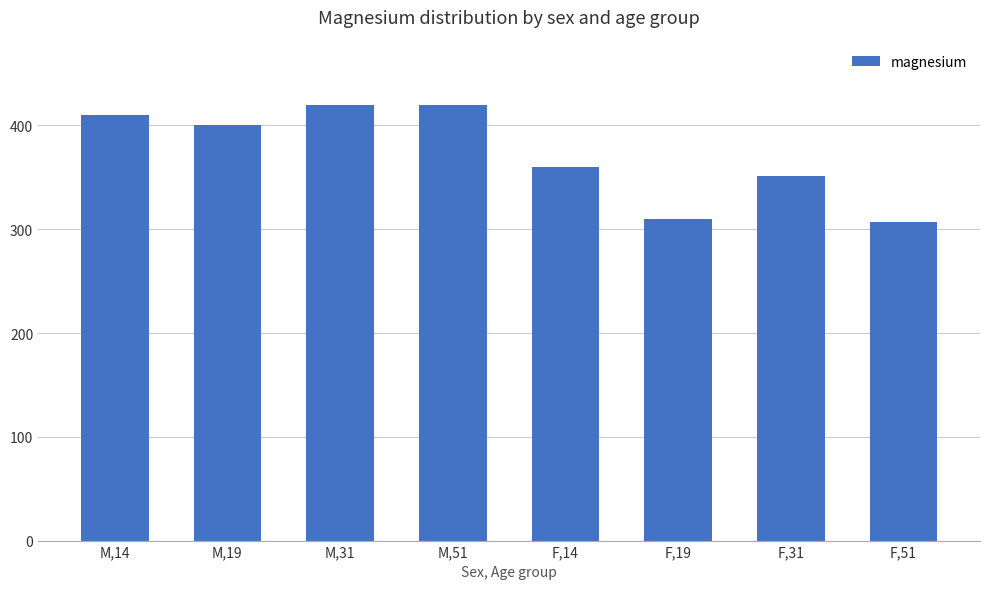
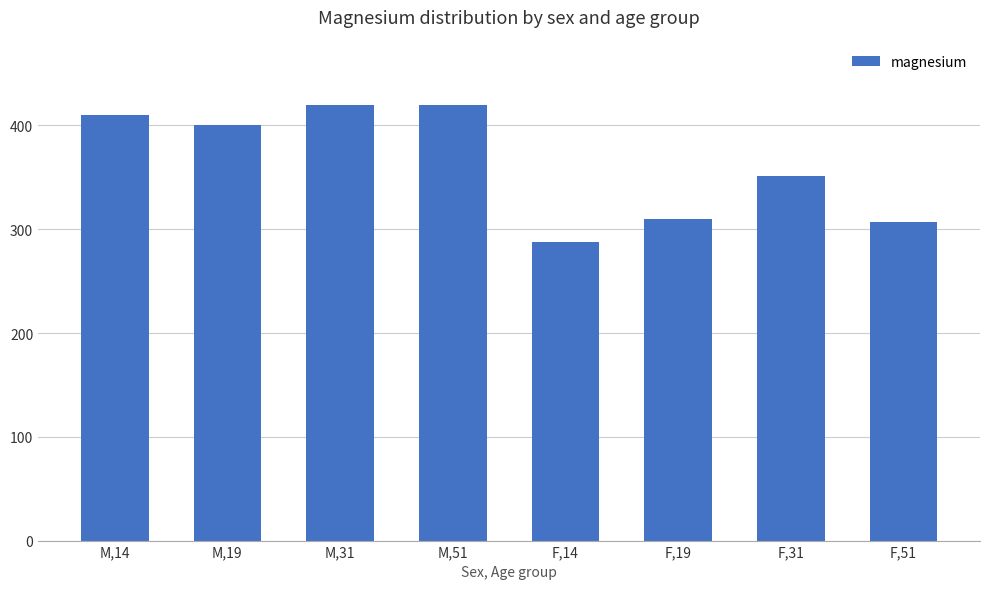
F,14: 360 -> 288
